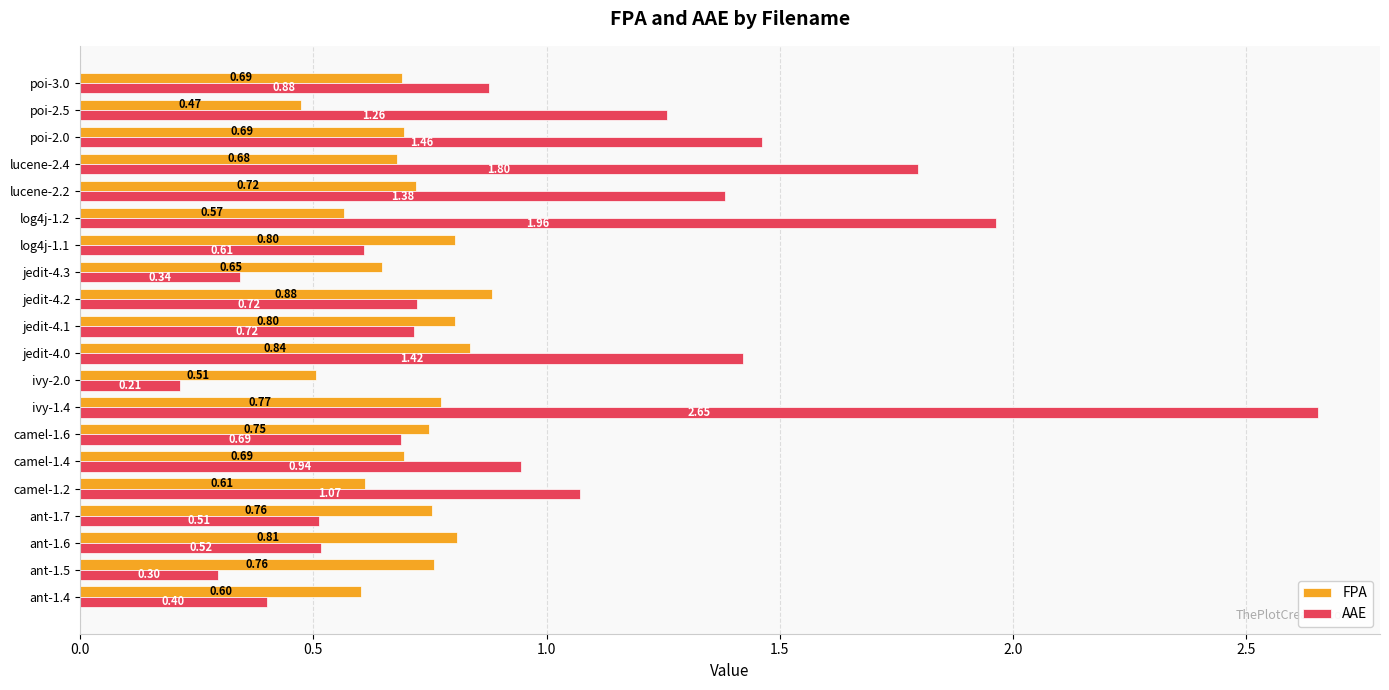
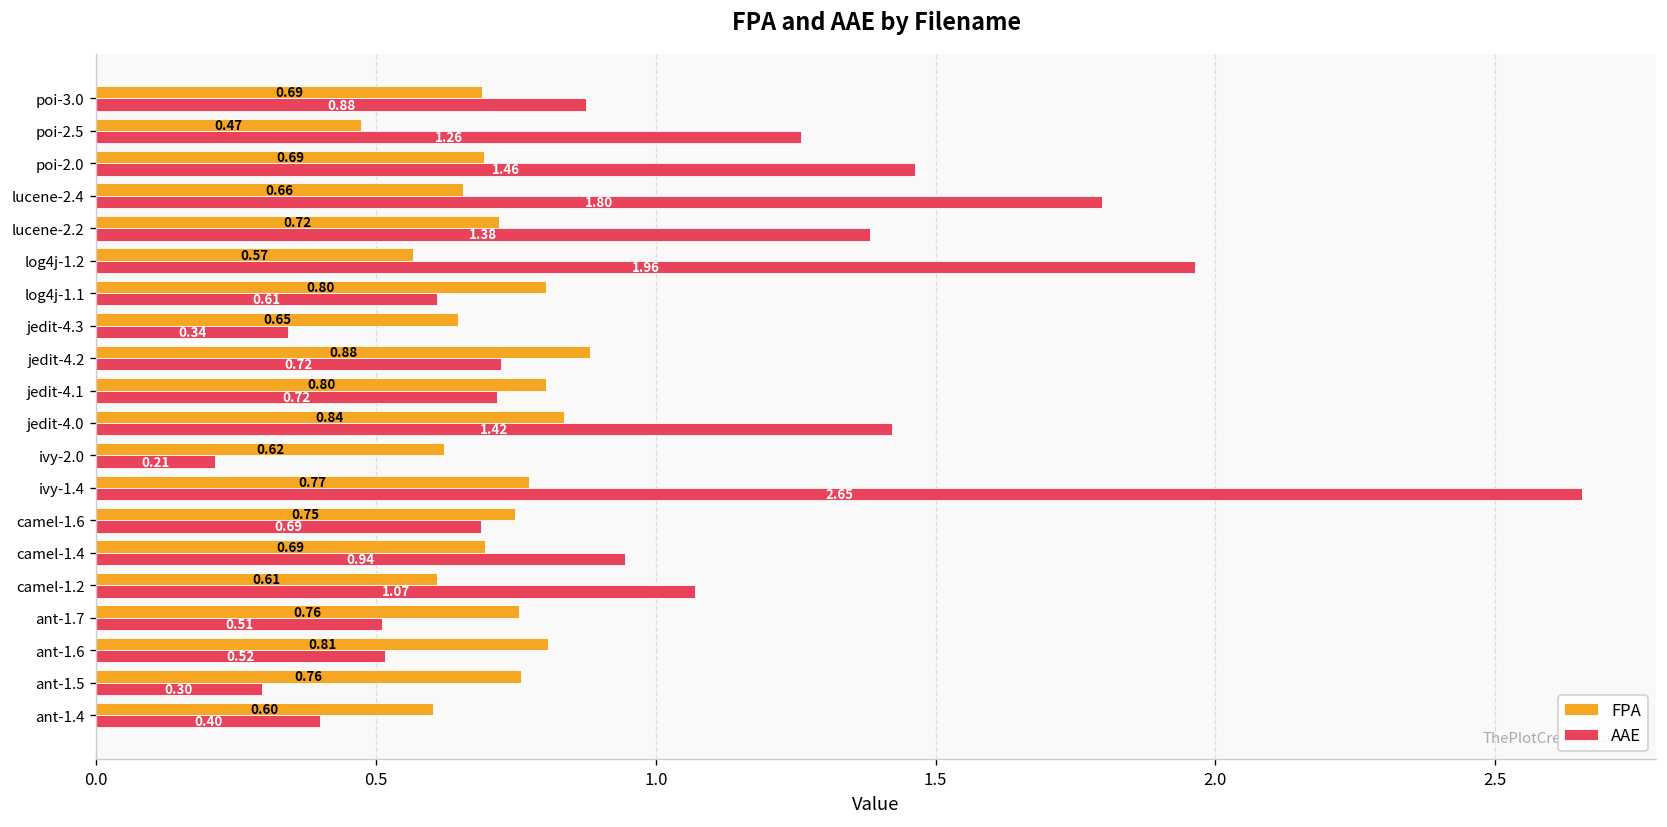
FPA, lucene-2.4: 0.68 -> 0.66
FPA, ivy-2.0: 0.51 -> 0.62
